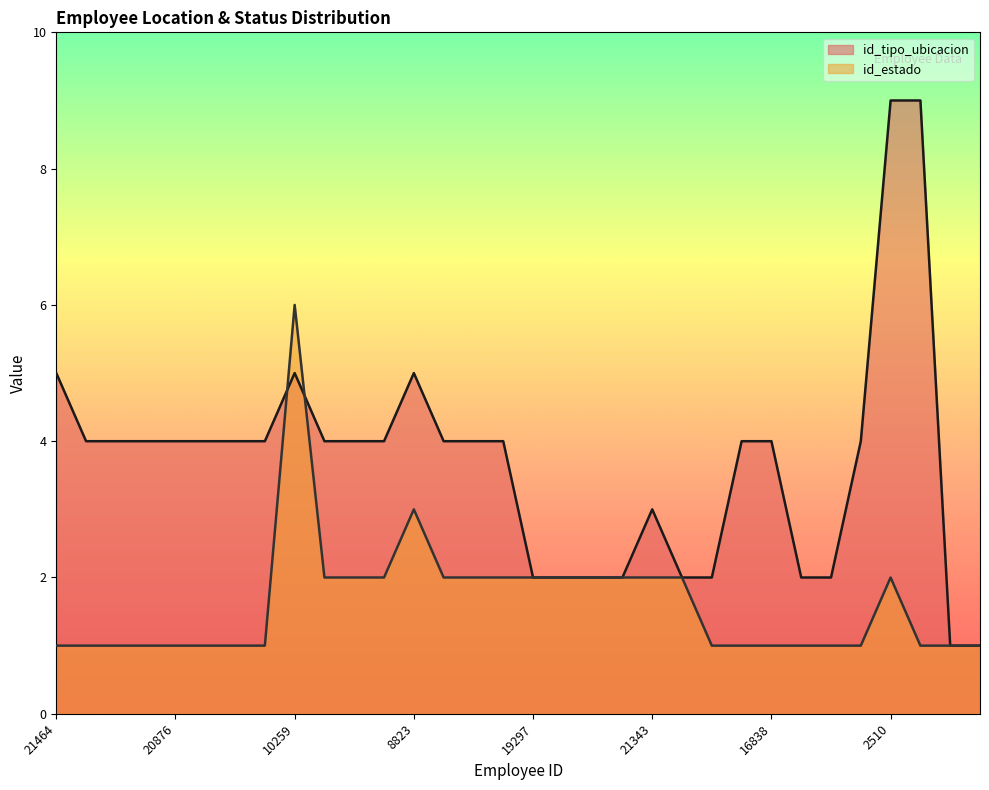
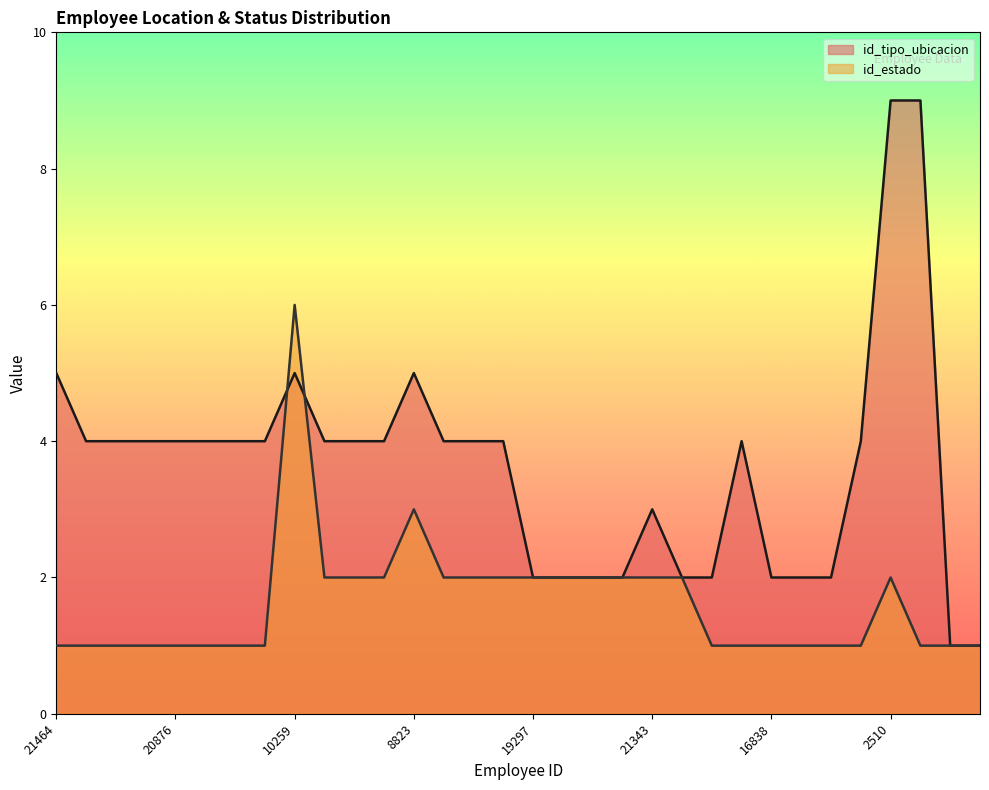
id_tipo_ubicacion, 16838: 4 -> 2
